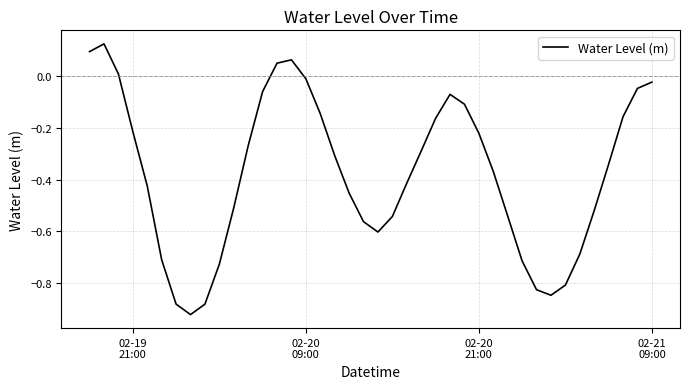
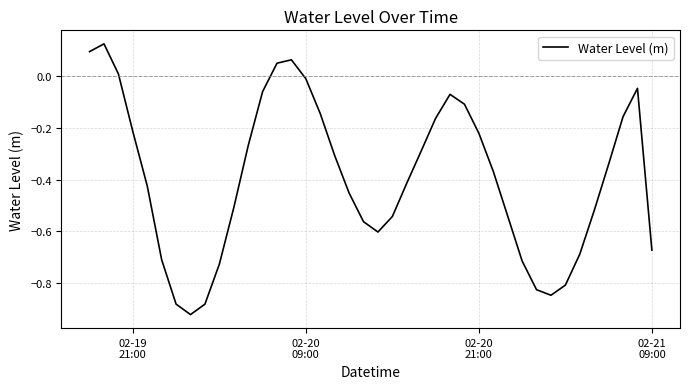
02-21 09:00: -0.02 -> -0.67
